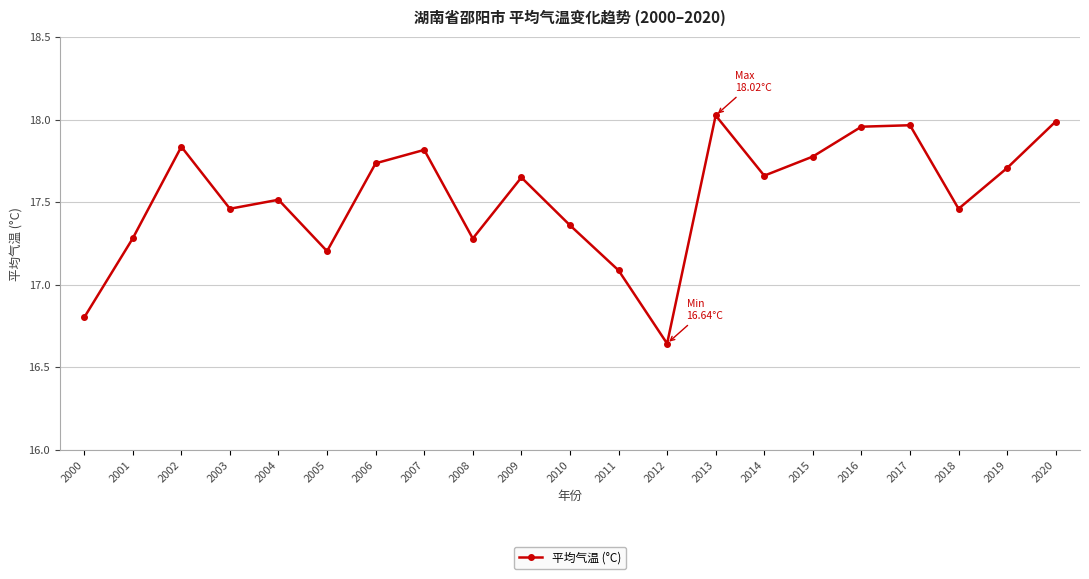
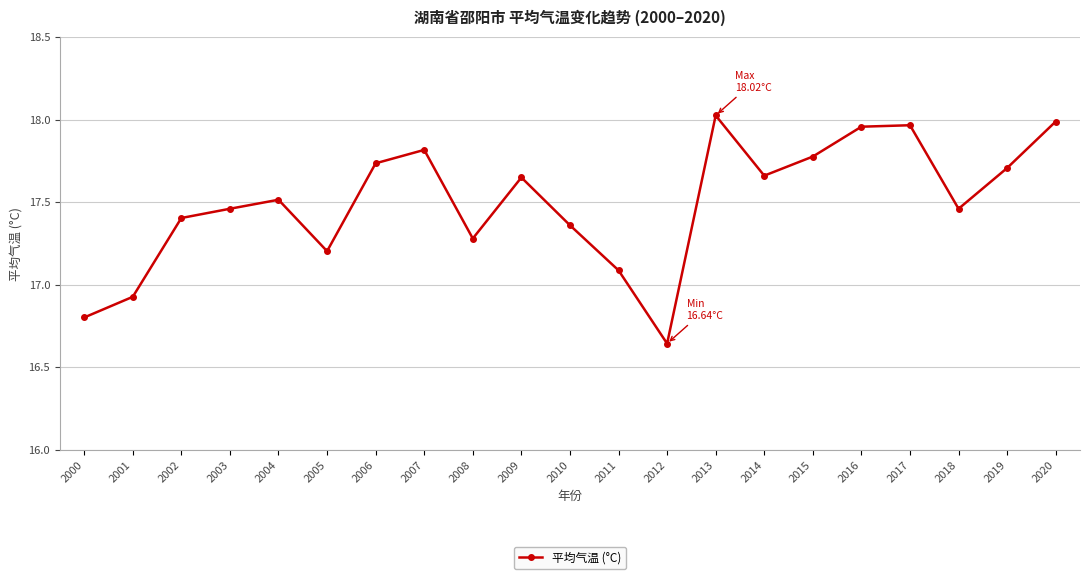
2001: 17.28 -> 16.93
2002: 17.84 -> 17.40
